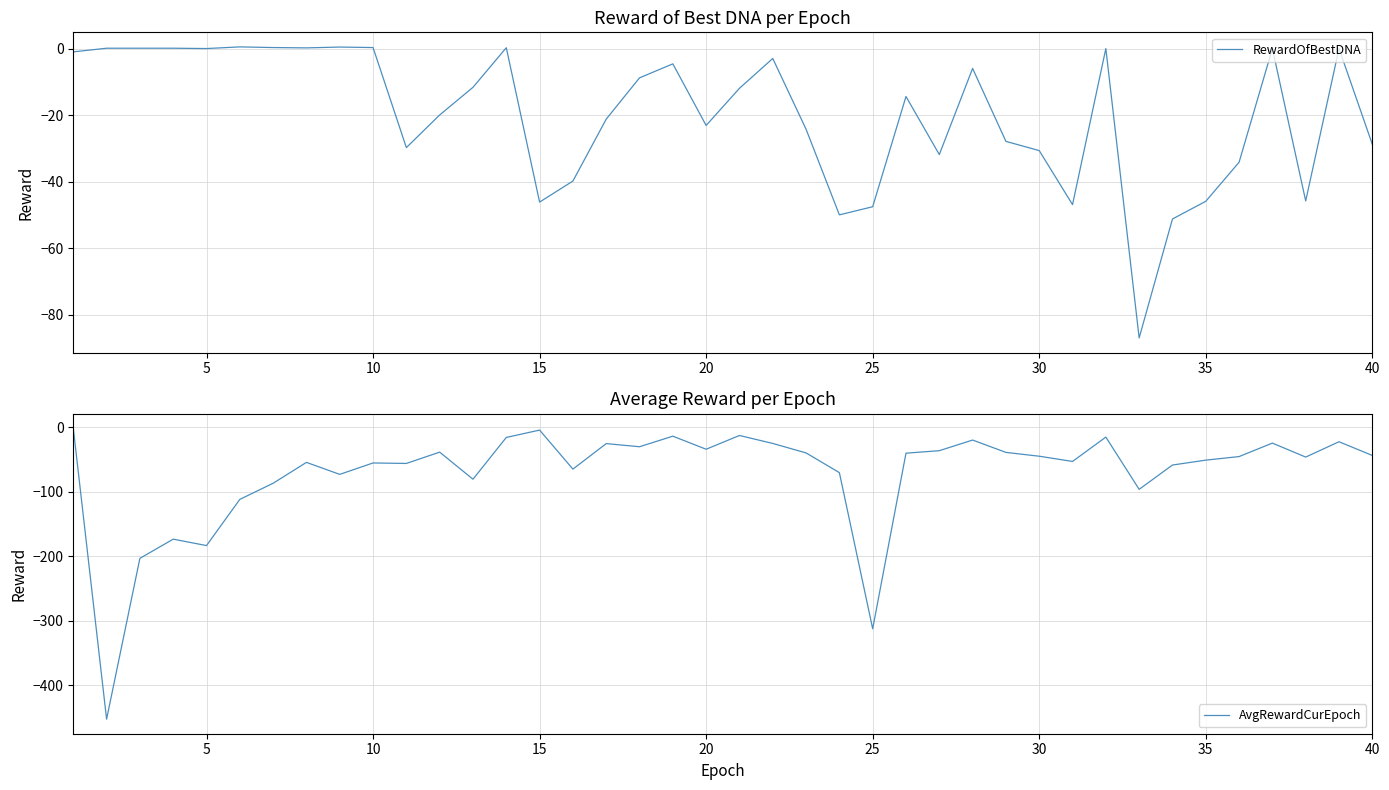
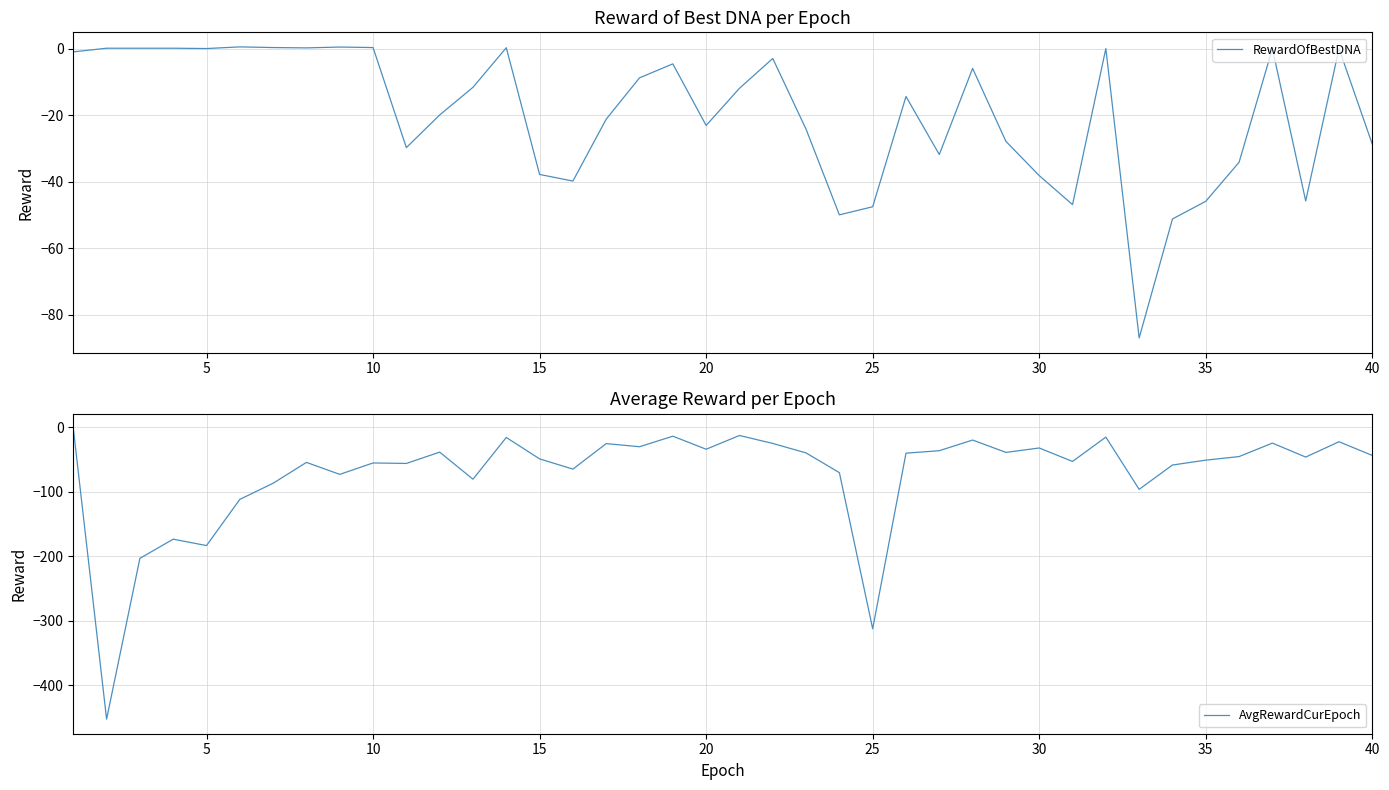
Reward of Best DNA per Epoch, 15: -46 -> -38
Reward of Best DNA per Epoch, 30: -31 -> -38
Average Reward per Epoch, 15: 0 -> -50
Average Reward per Epoch, 30: -40 -> -30
